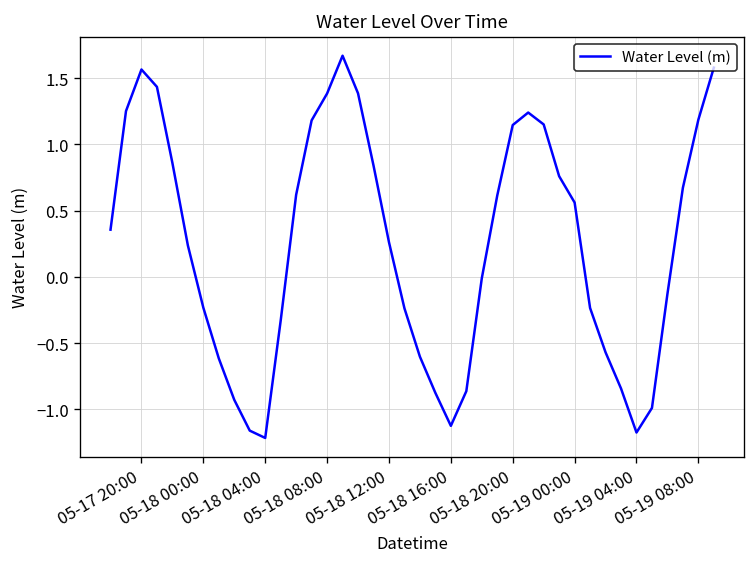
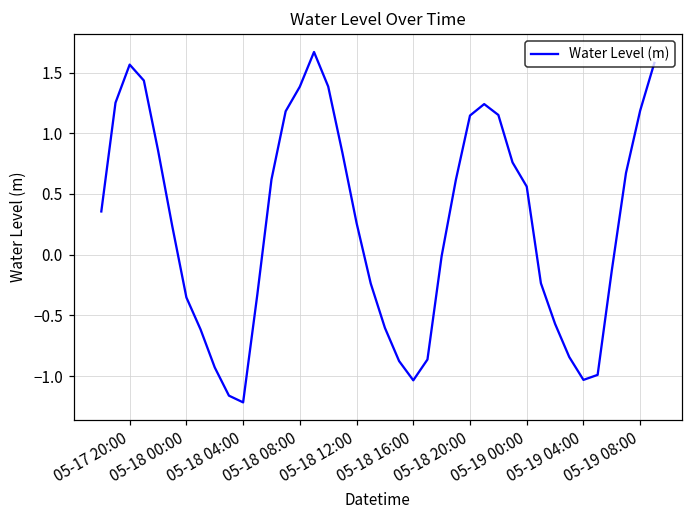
05-18 00:00: -0.23 -> -0.35
05-18 16:00: -1.13 -> -1.04
05-19 04:00: -1.18 -> -1.03
